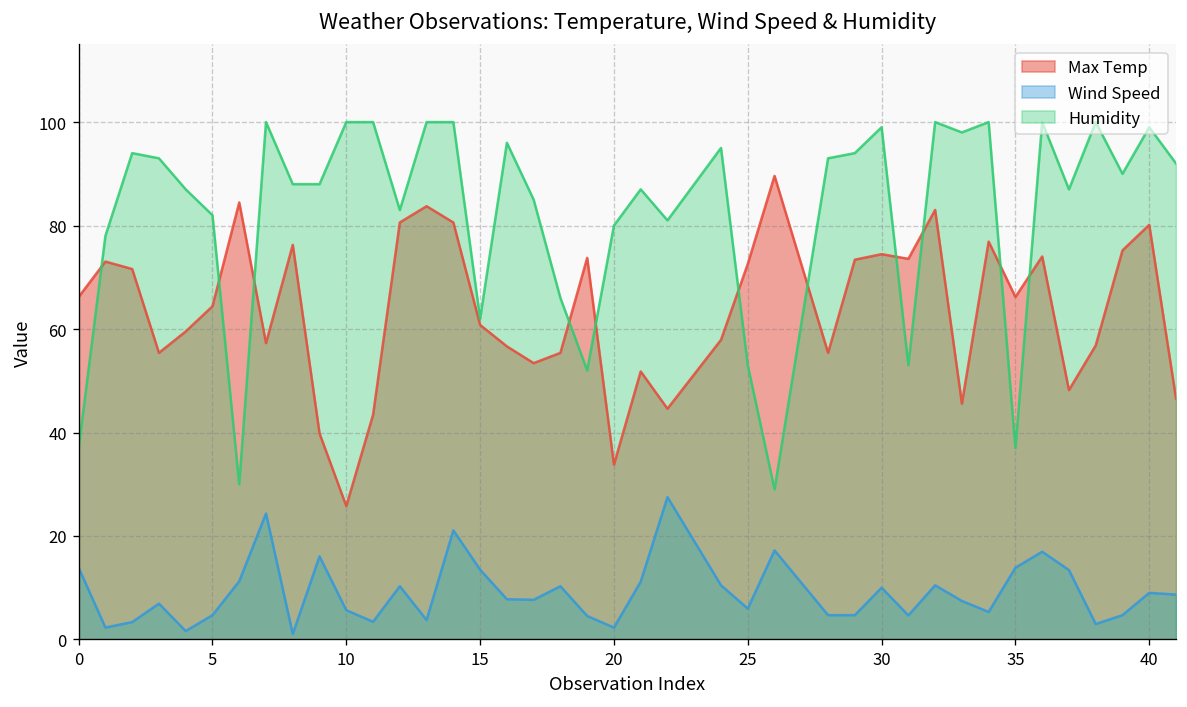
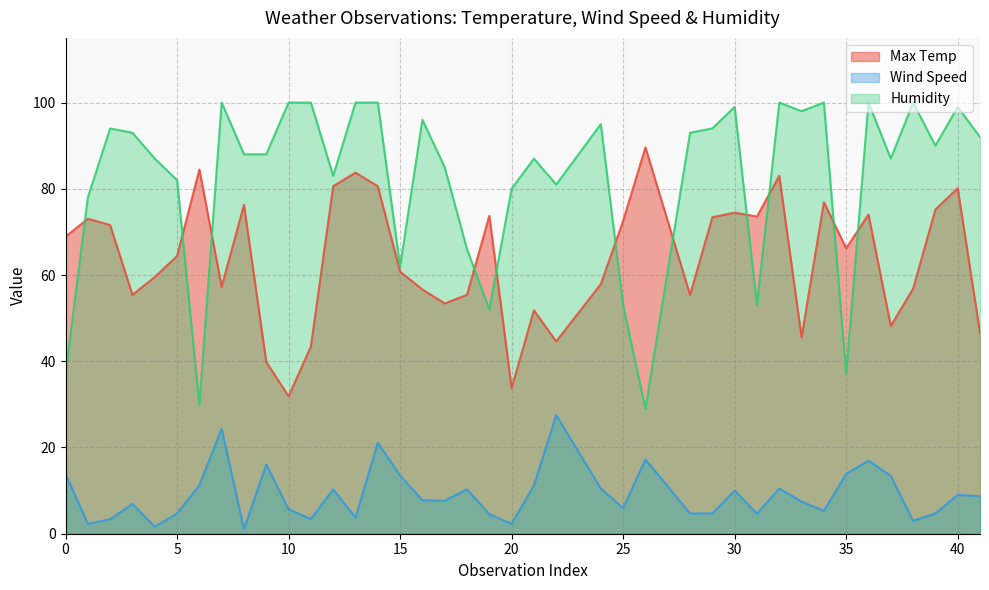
Max Temp, 0: 66 -> 69
Max Temp, 10: 26 -> 32
